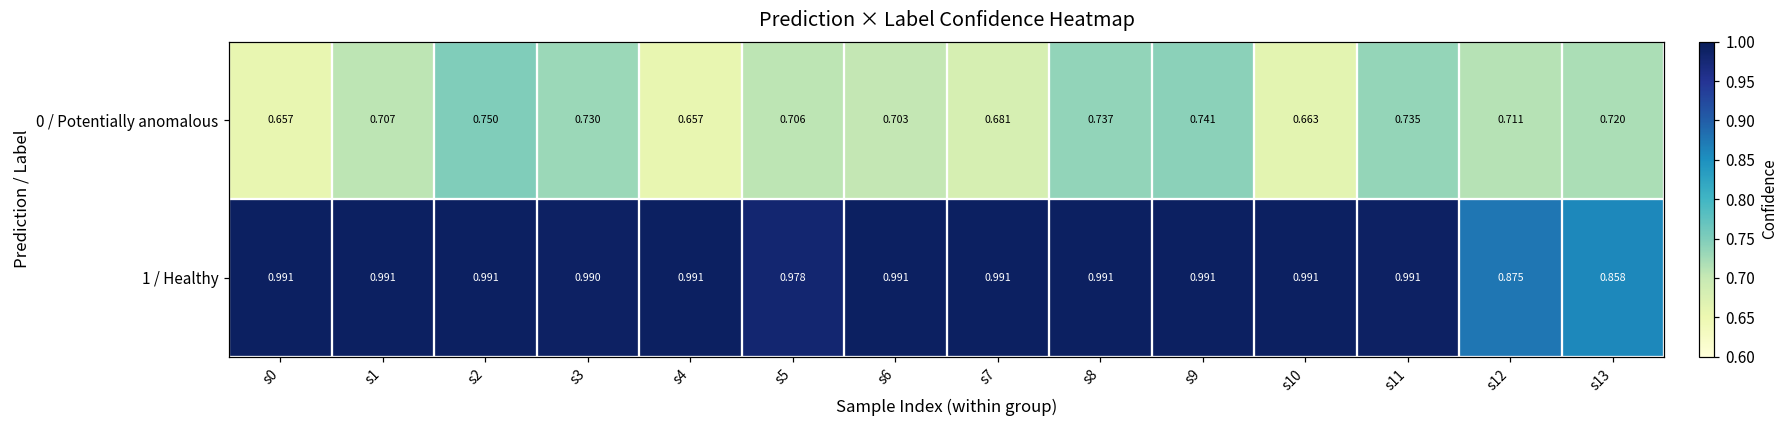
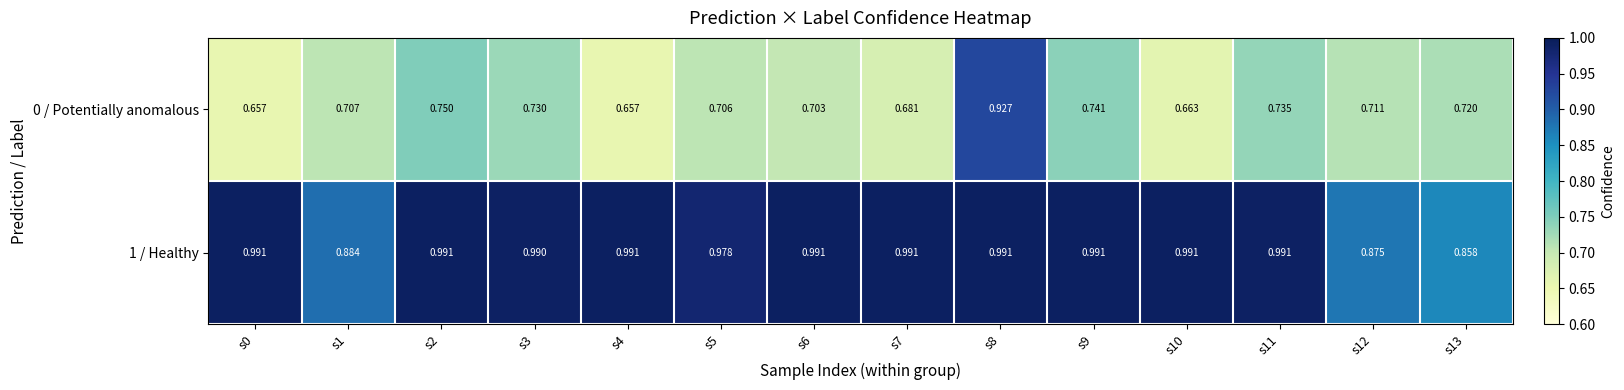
0 / Potentially anomalous, s8: 0.737 -> 0.927
1 / Healthy, s1: 0.991 -> 0.884
